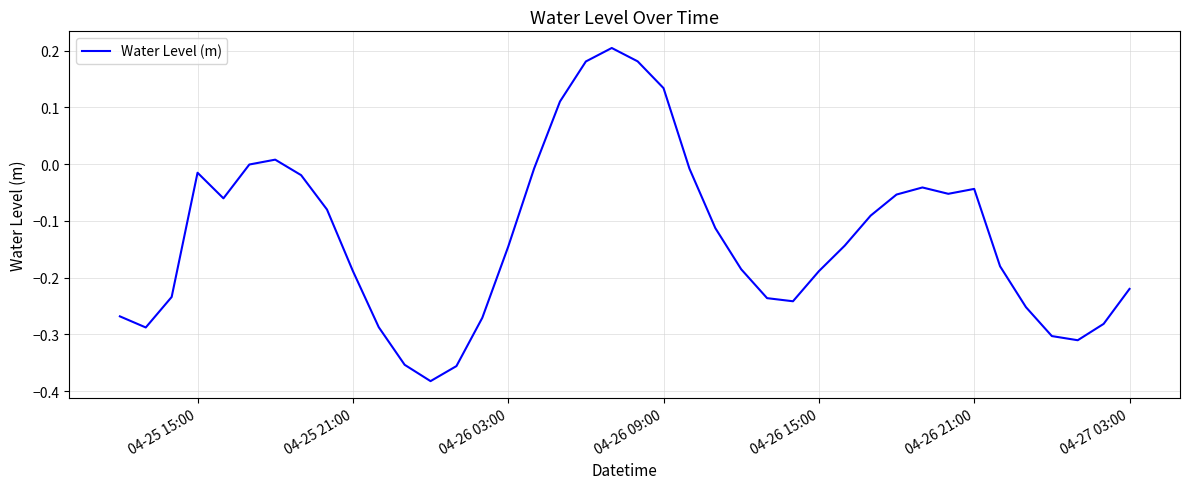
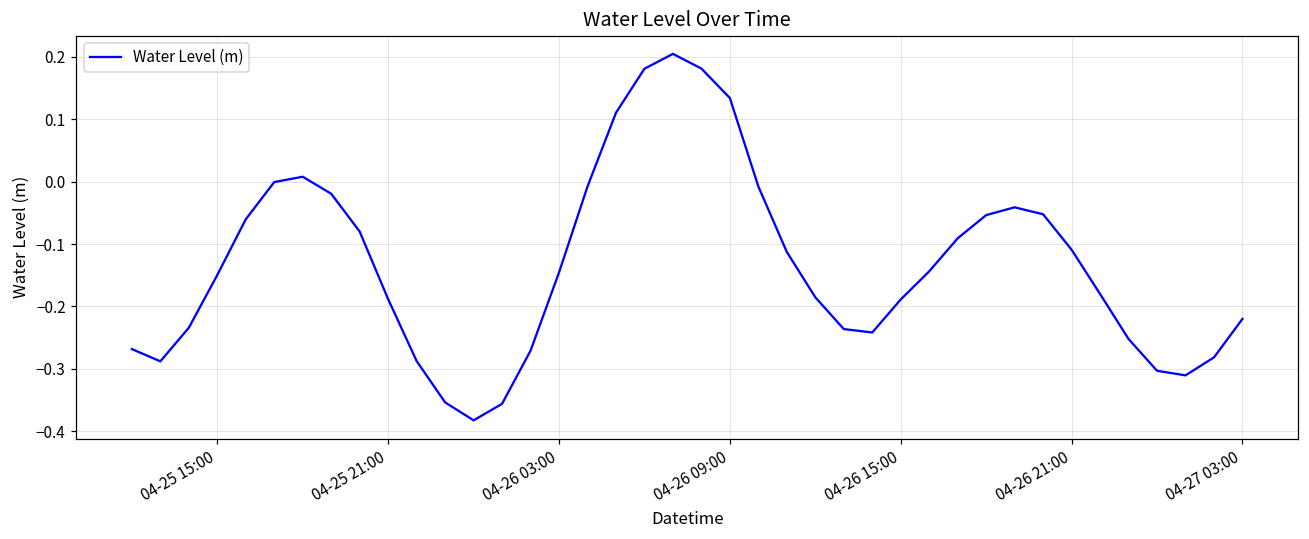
04-25 15:00: -0.02 -> -0.15
04-26 21:00: -0.04 -> -0.11
